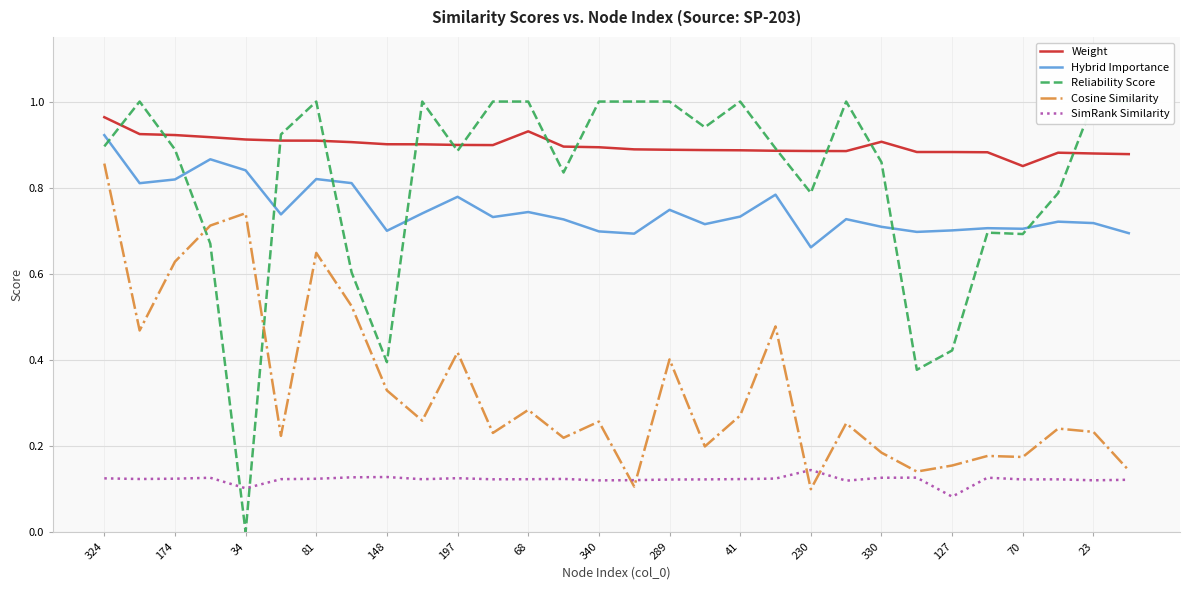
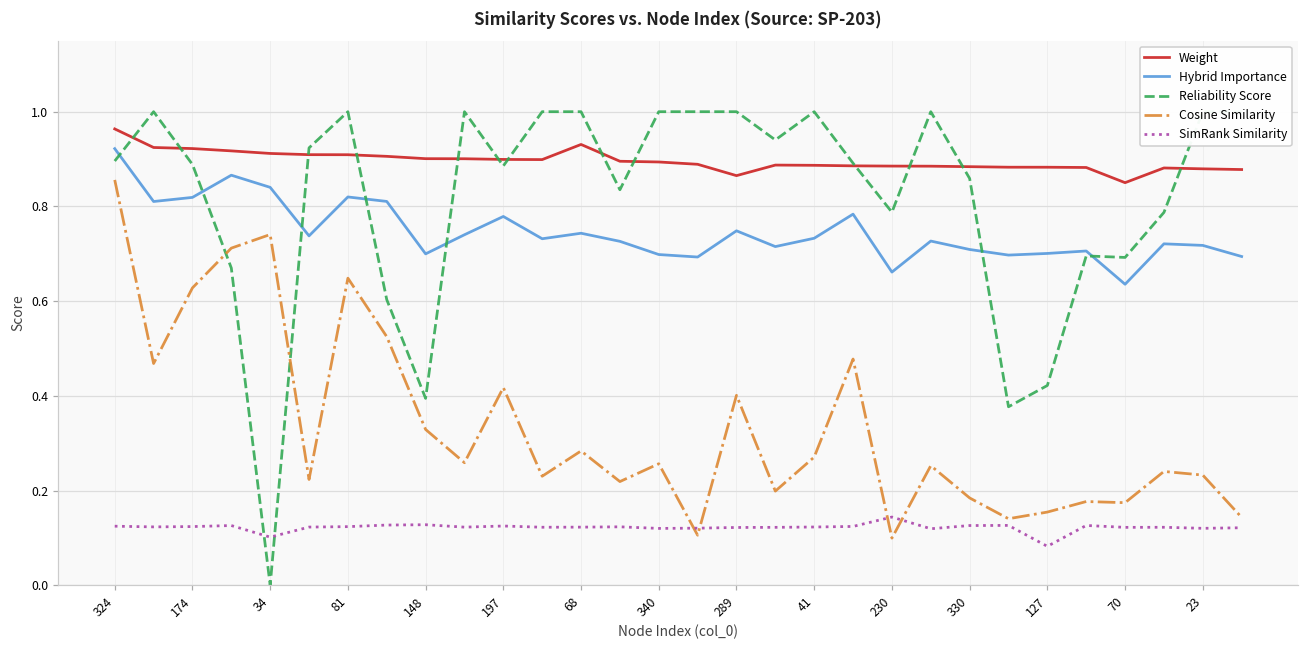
Weight, 289: 0.89 -> 0.87
Weight, 330: 0.91 -> 0.88
Hybrid Importance, 70: 0.70 -> 0.64
